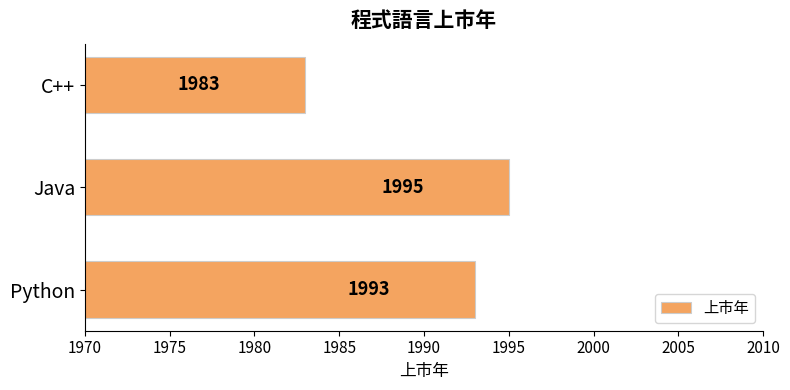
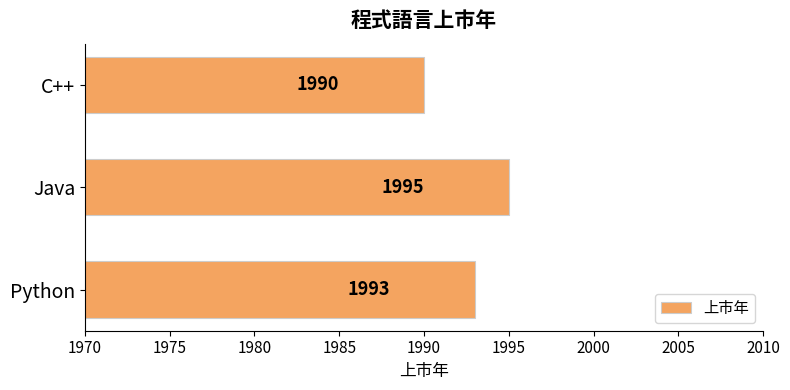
C++: 1983 -> 1990
